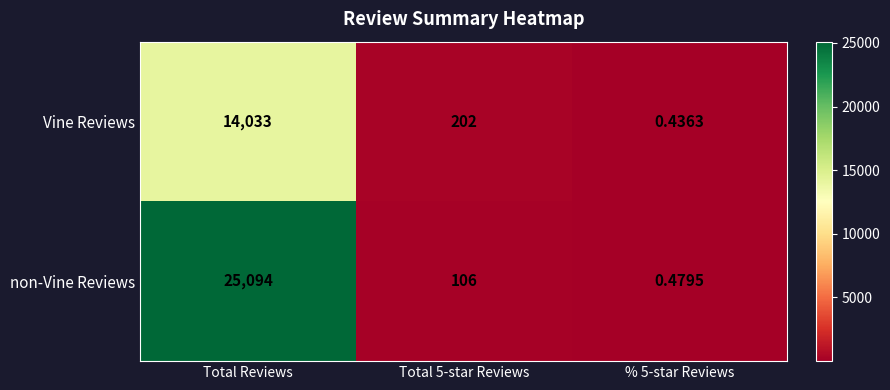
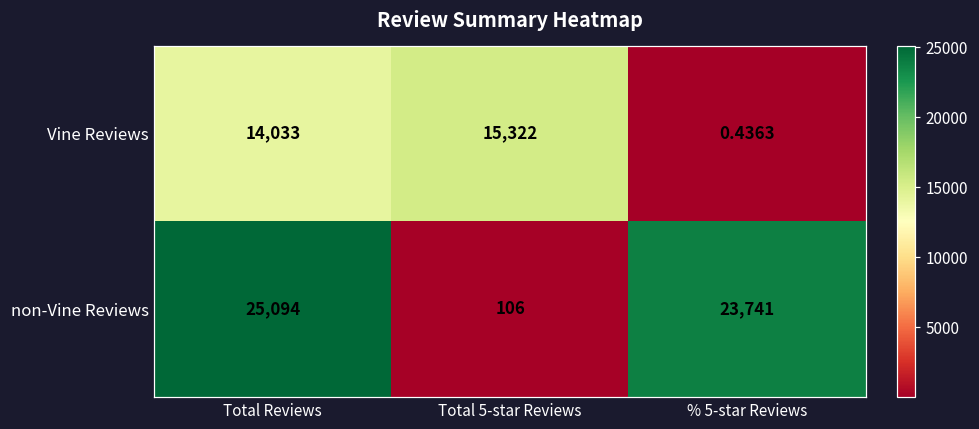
Vine Reviews, Total 5-star Reviews: 202 -> 15,322
non-Vine Reviews, % 5-star Reviews: 0.4795 -> 23,741
